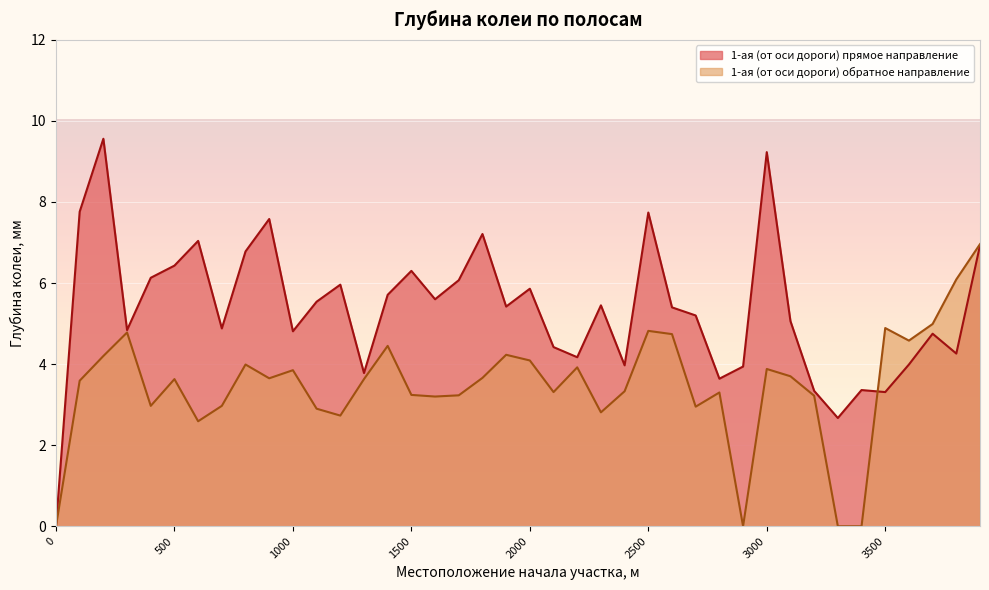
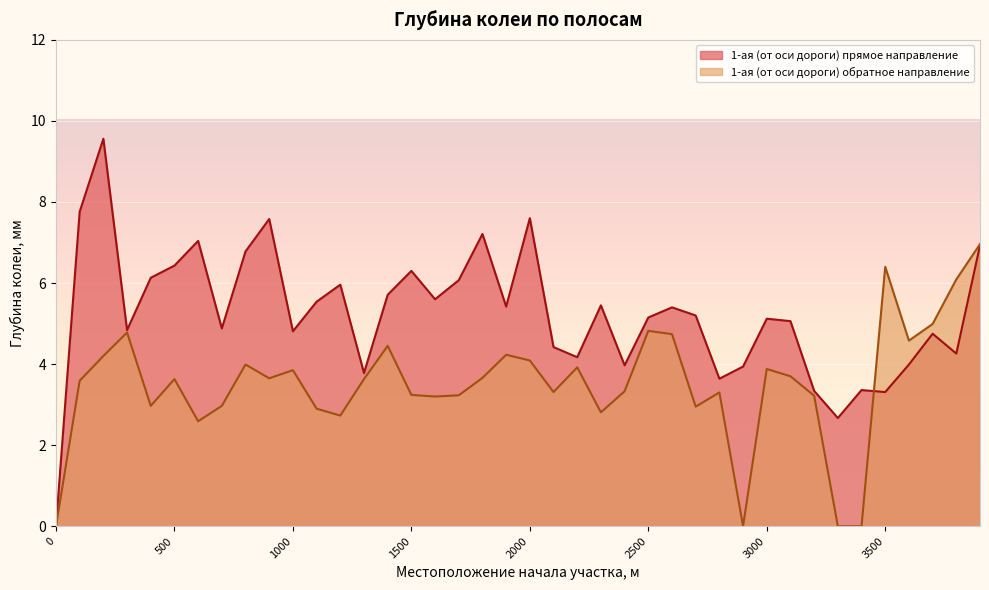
1-ая (от оси дороги) прямое направление, 2000: 5.9 -> 7.6
1-ая (от оси дороги) прямое направление, 2500: 7.7 -> 5.2
1-ая (от оси дороги) прямое направление, 3000: 9.2 -> 5.1
1-ая (от оси дороги) обратное направление, 3500: 4.9 -> 6.4
